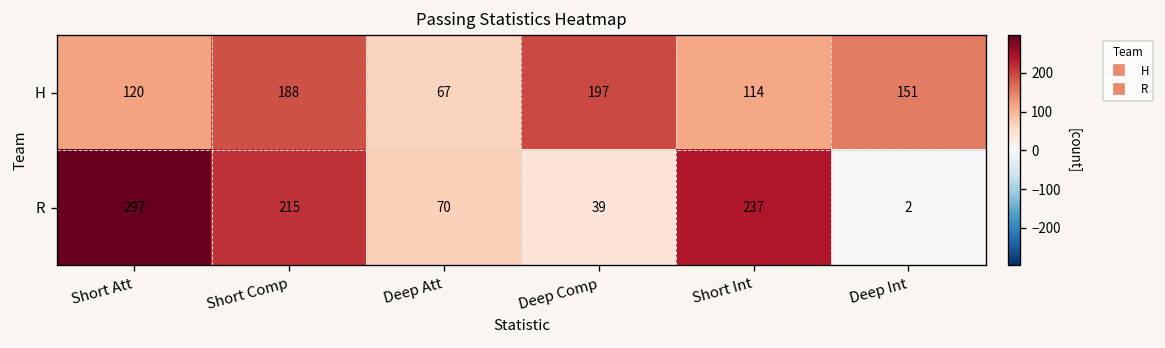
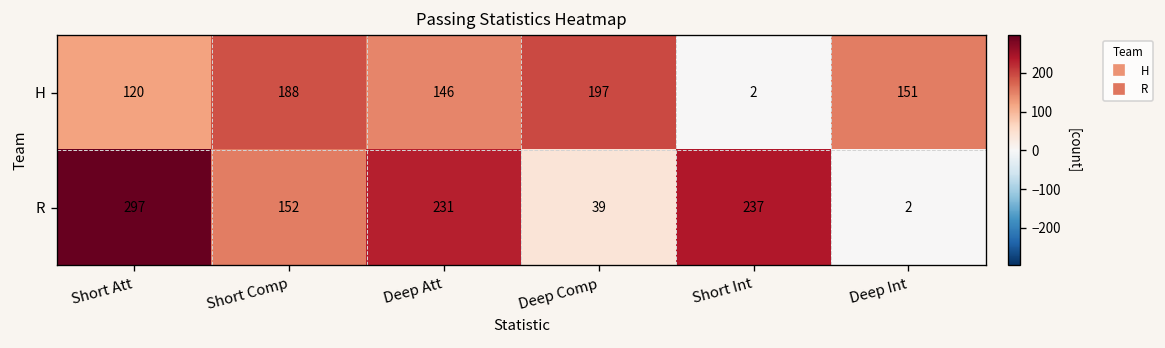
H, Deep Att: 67 -> 146
H, Short Int: 114 -> 2
R, Short Comp: 215 -> 152
R, Deep Att: 70 -> 231
